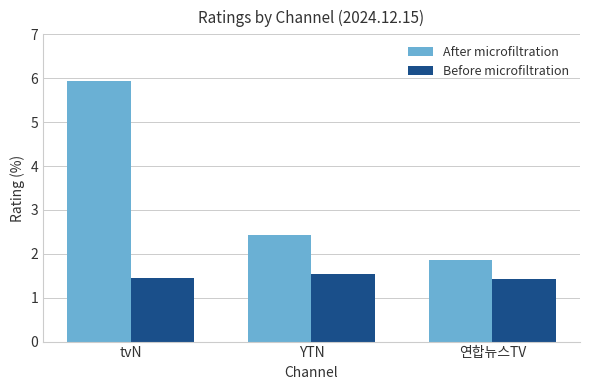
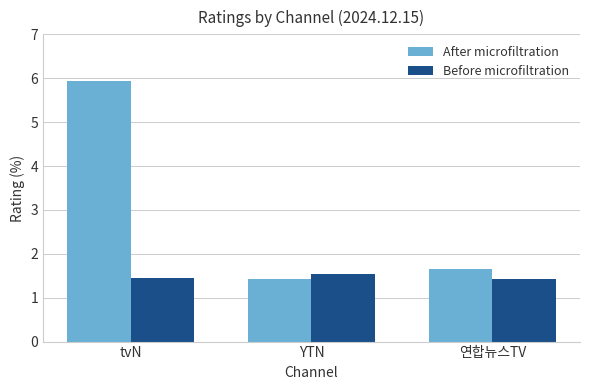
After microfiltration, YTN: 2.4 -> 1.4
After microfiltration, 연합뉴스TV: 1.8 -> 1.7
